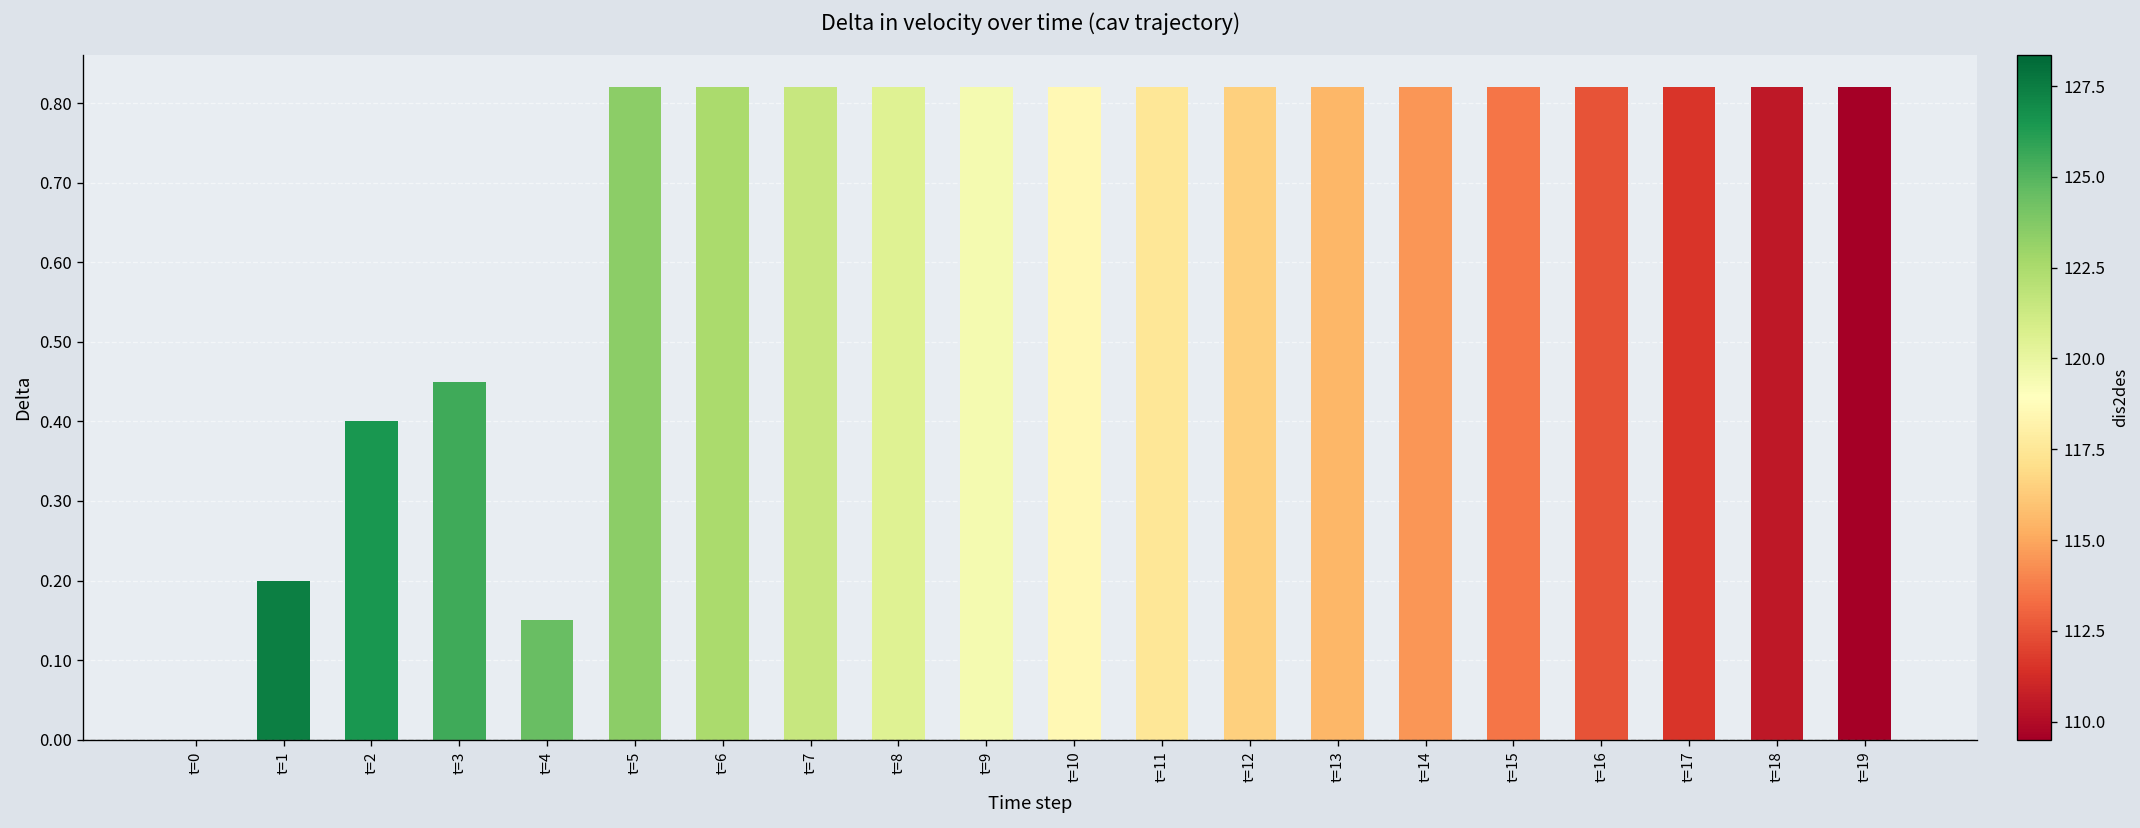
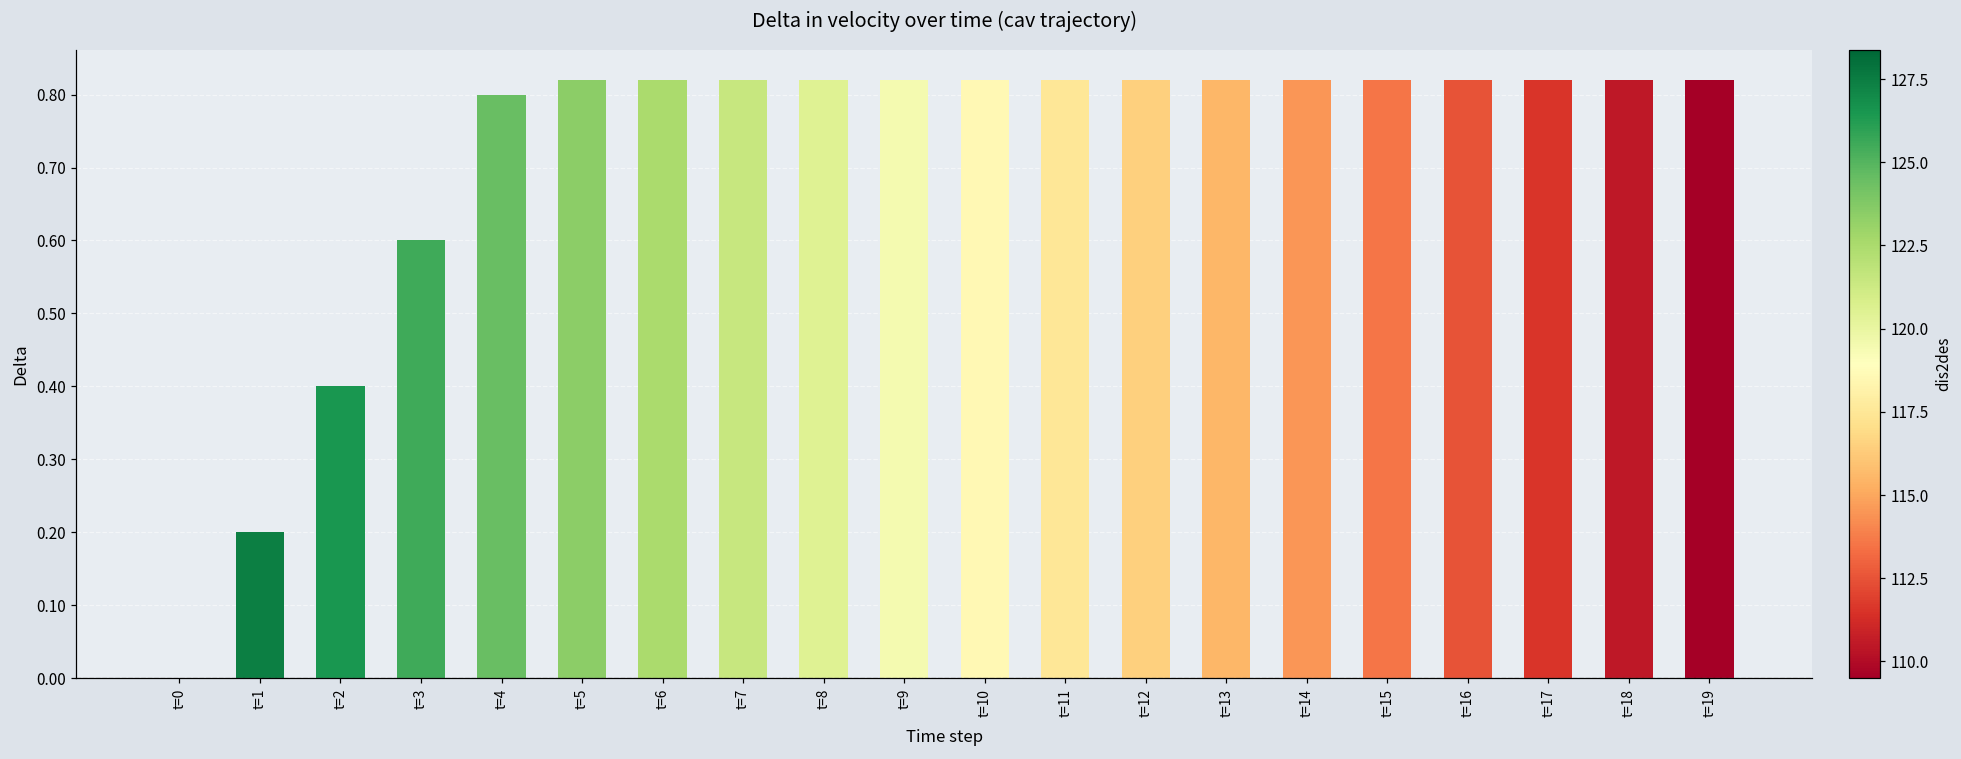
t=3: 0.45 -> 0.60
t=4: 0.15 -> 0.80
